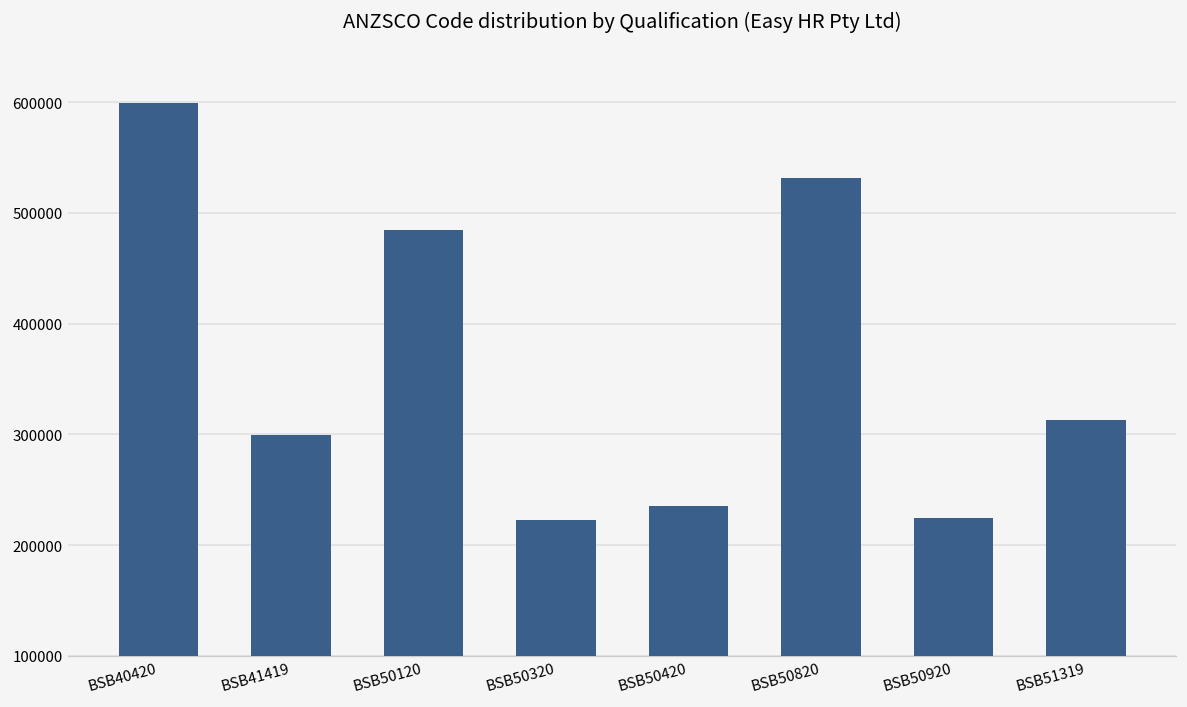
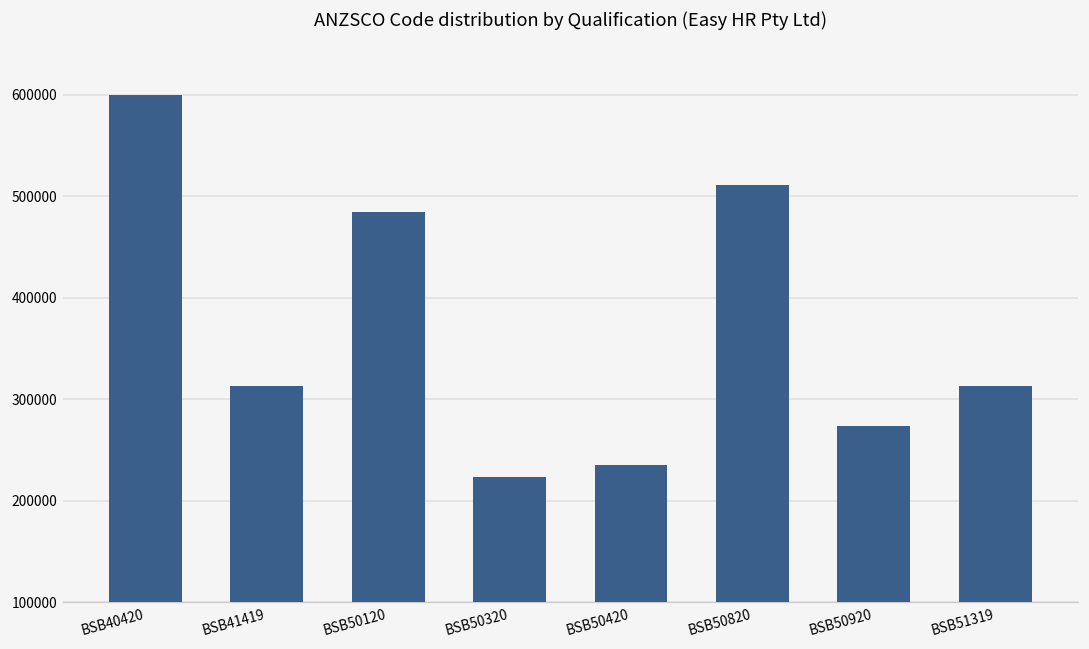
BSB41419: 300000 -> 310000
BSB50820: 530000 -> 510000
BSB50920: 220000 -> 270000
